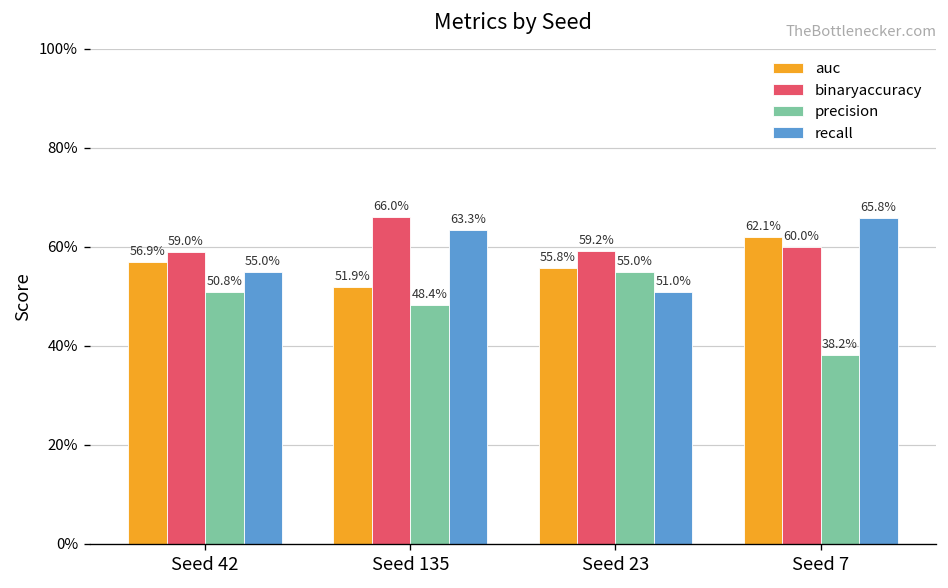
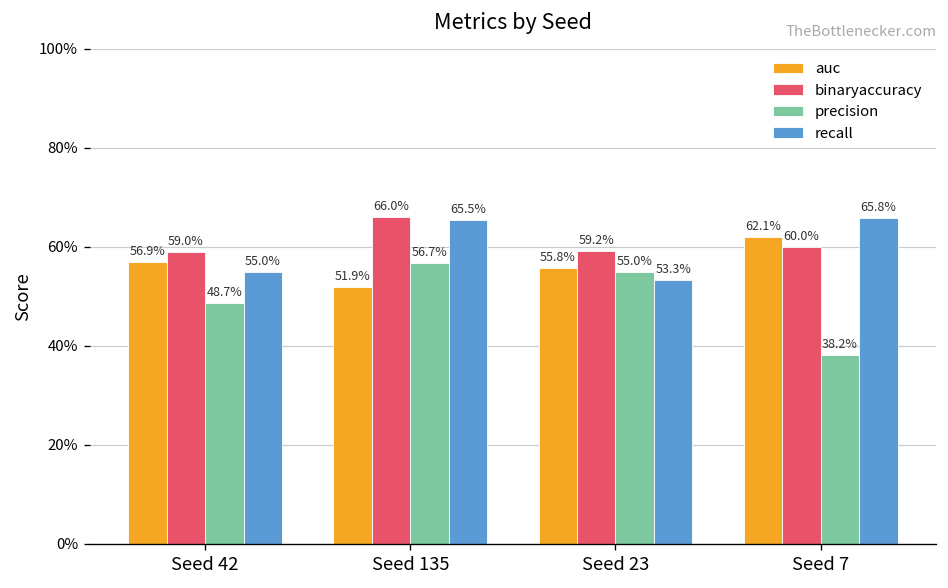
precision, Seed 42: 50.8% -> 48.7%
precision, Seed 135: 48.4% -> 56.7%
recall, Seed 135: 63.3% -> 65.5%
recall, Seed 23: 51.0% -> 53.3%
